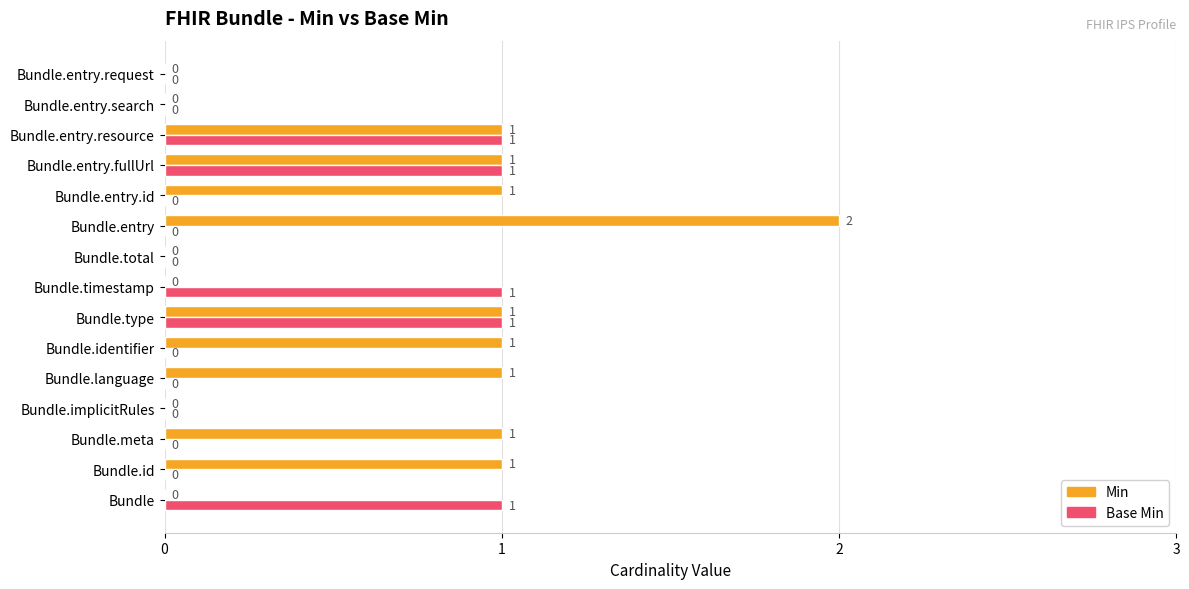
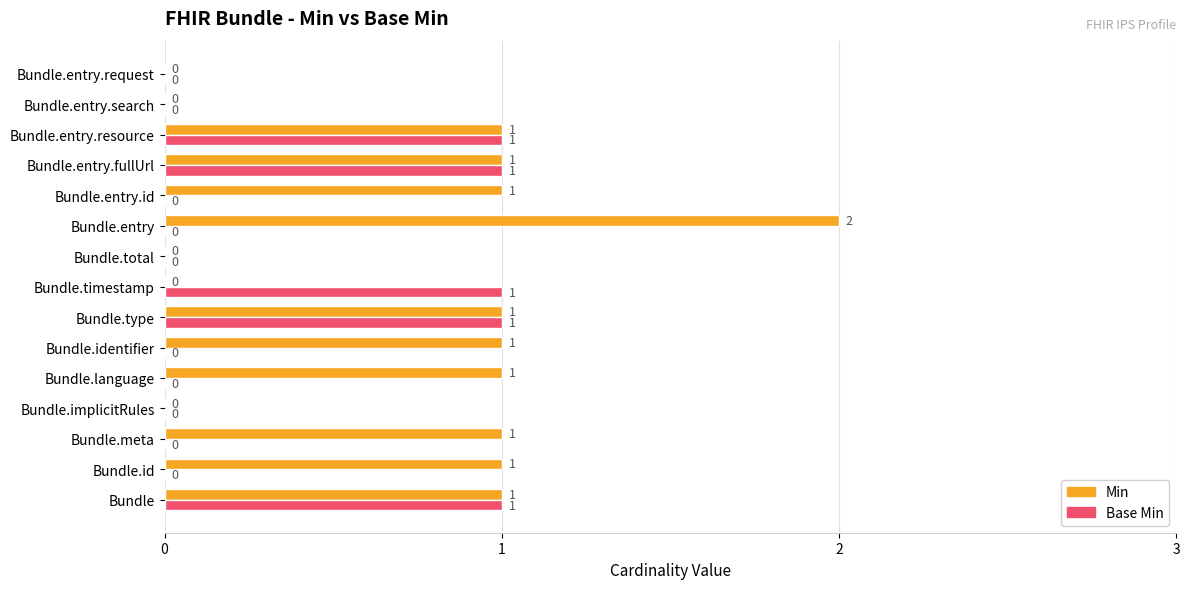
Min, Bundle: 0 -> 1
